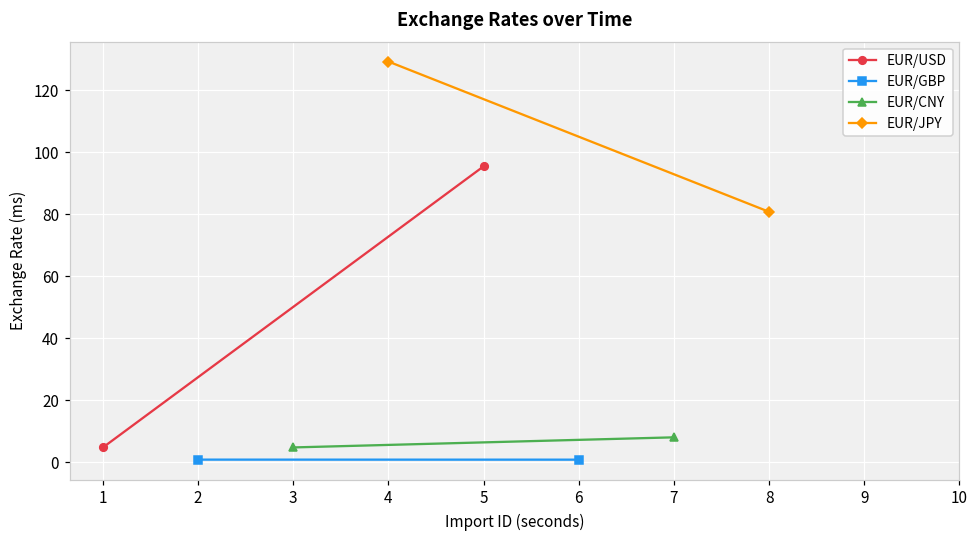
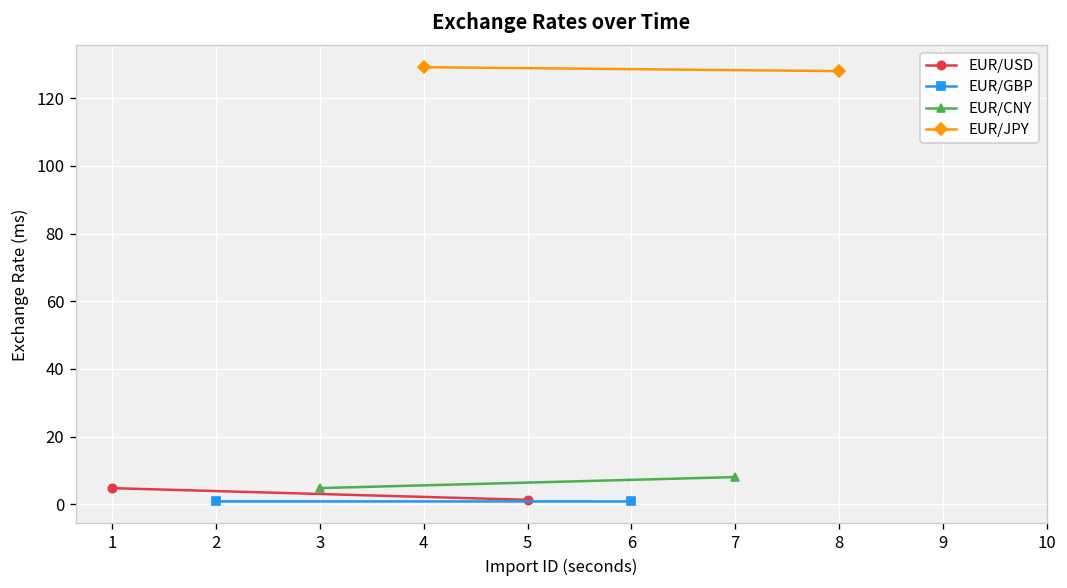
EUR/USD, 5: 95 -> 1
EUR/JPY, 8: 81 -> 128
